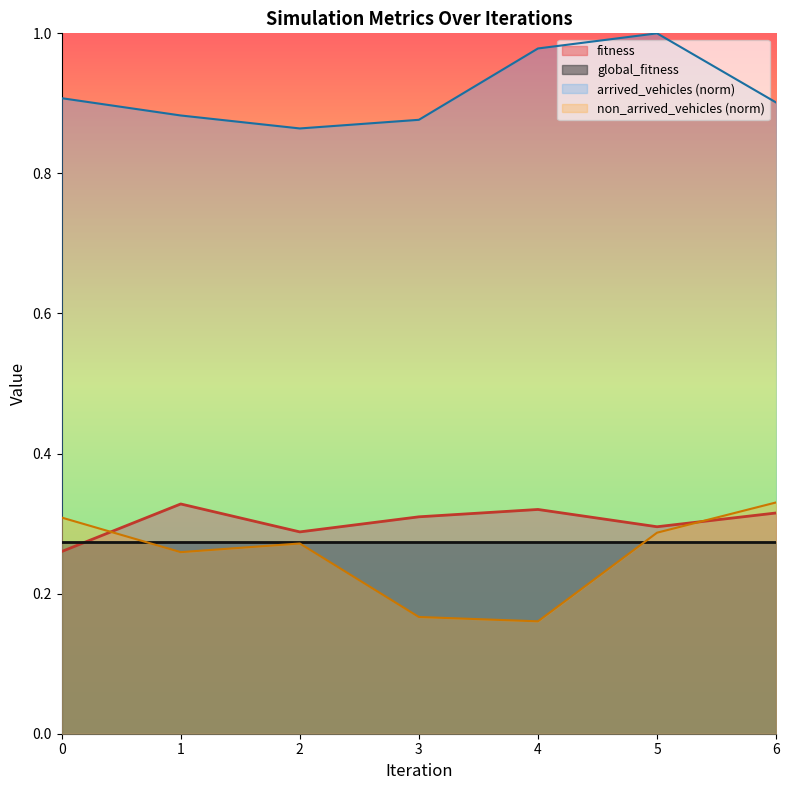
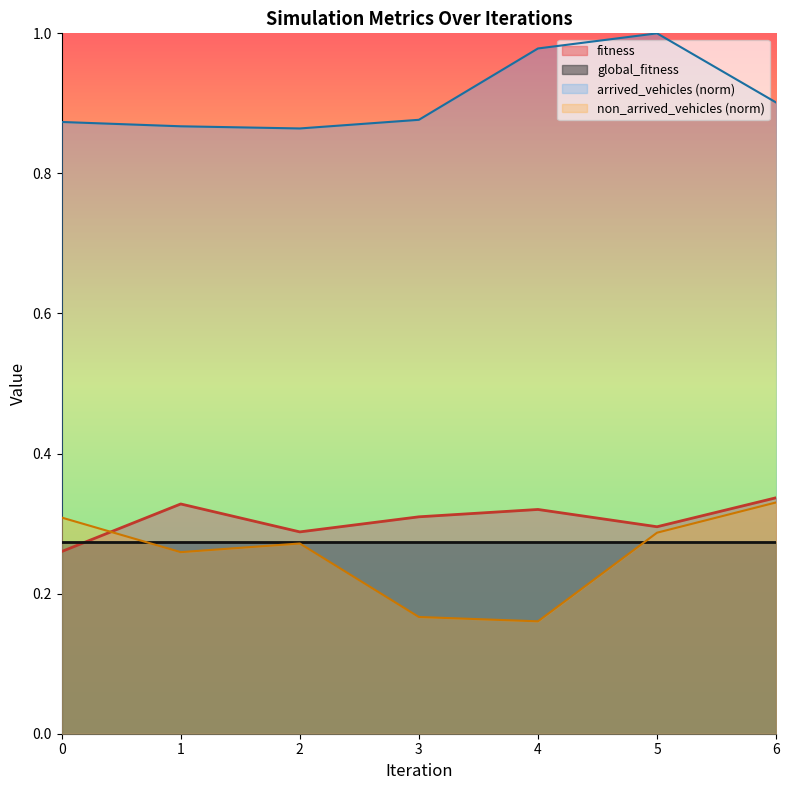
arrived_vehicles (norm), 0: 0.91 -> 0.87
arrived_vehicles (norm), 1: 0.88 -> 0.87
fitness, 6: 0.32 -> 0.34
